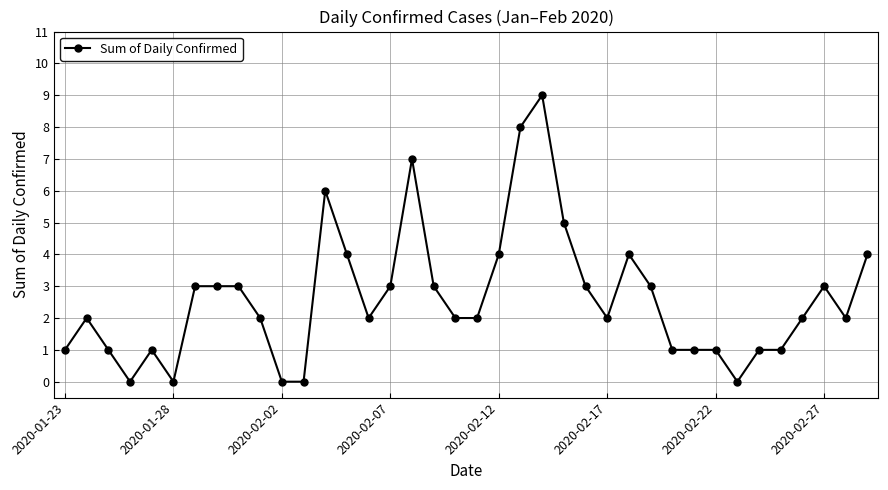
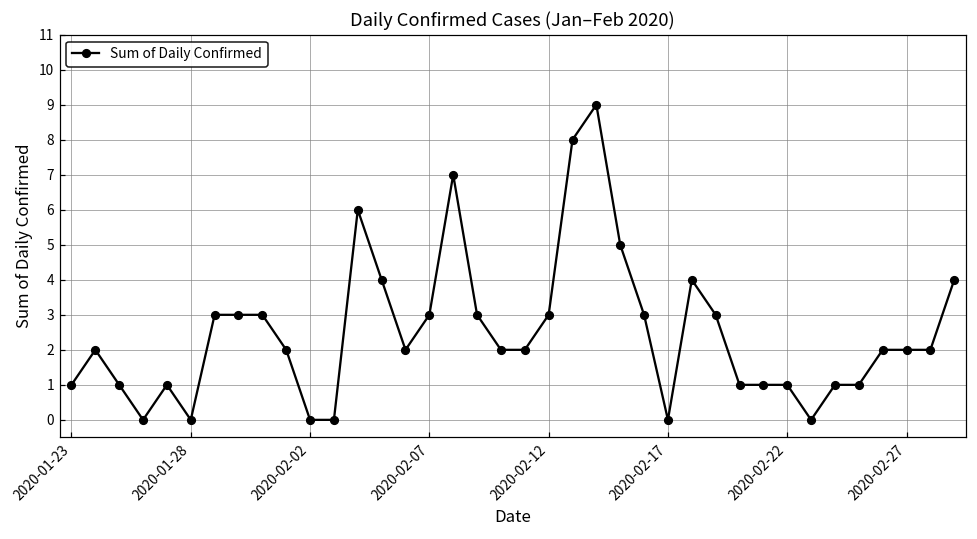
2020-02-12: 4 -> 3
2020-02-17: 2 -> 0
2020-02-27: 3 -> 2
